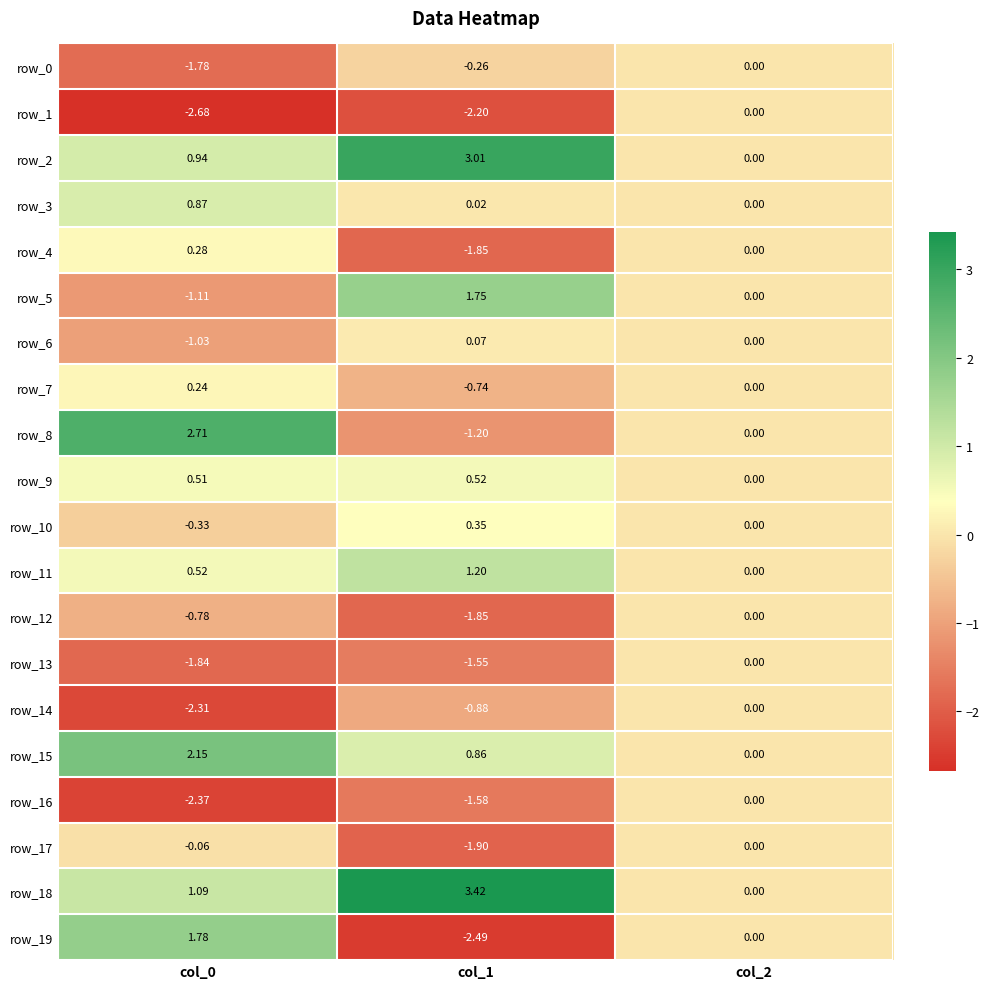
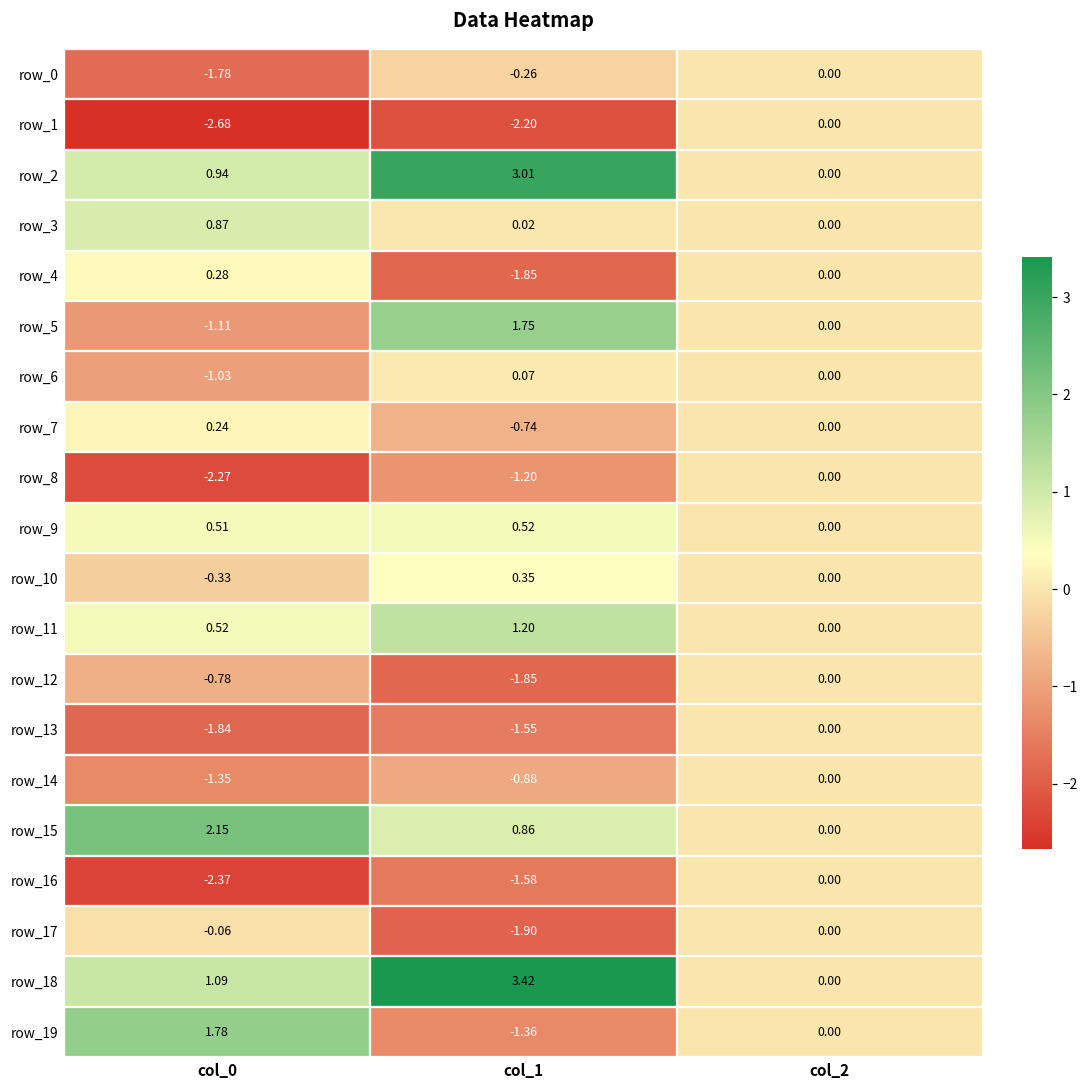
row_8, col_0: 2.71 -> -2.27
row_14, col_0: -2.31 -> -1.35
row_19, col_1: -2.49 -> -1.36
